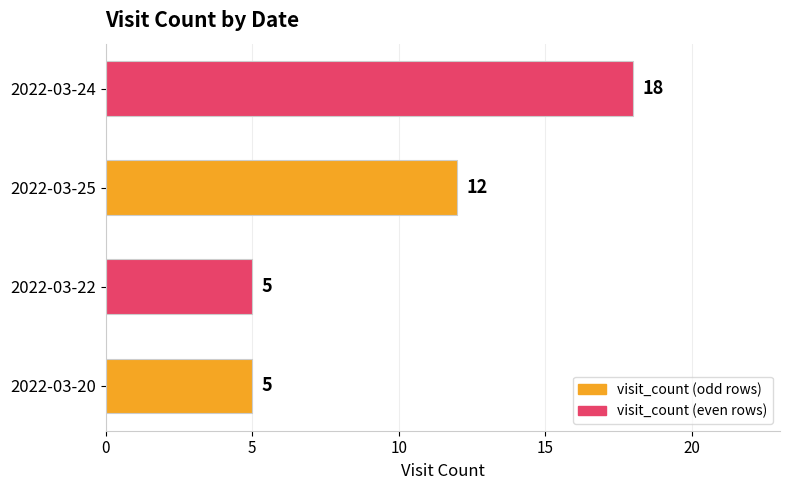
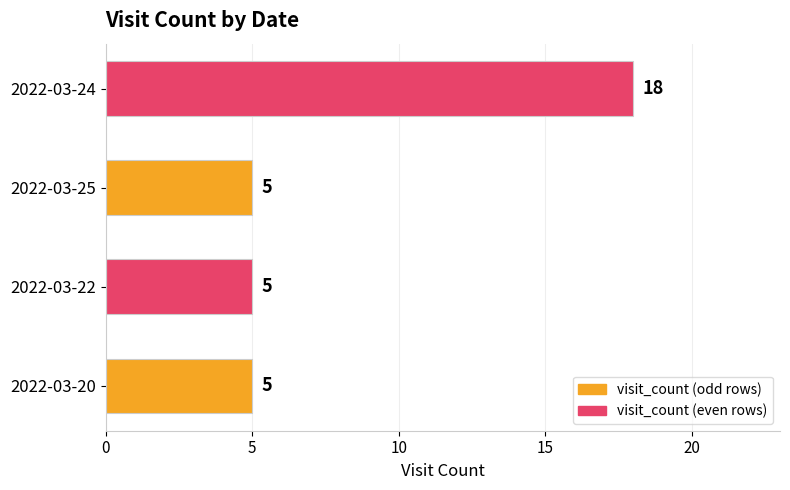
2022-03-25: 12 -> 5
